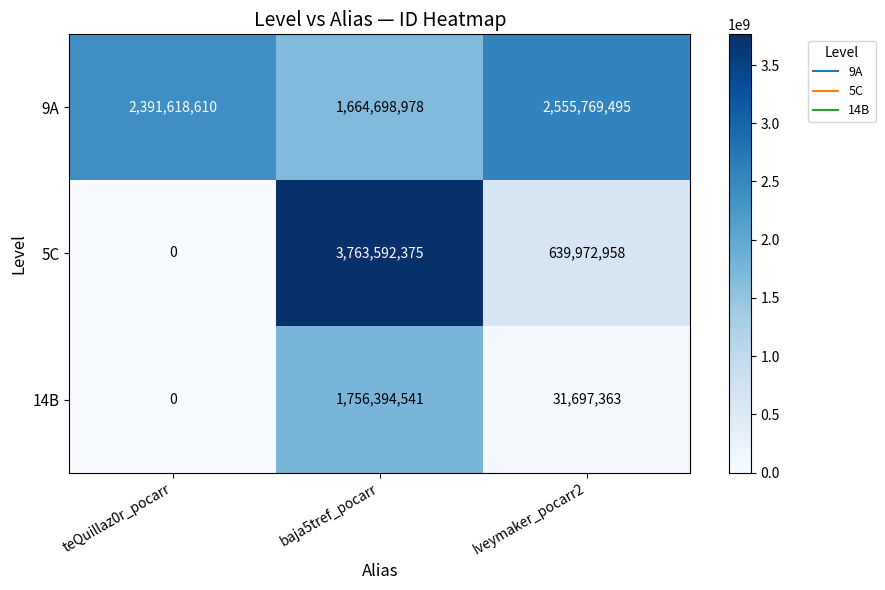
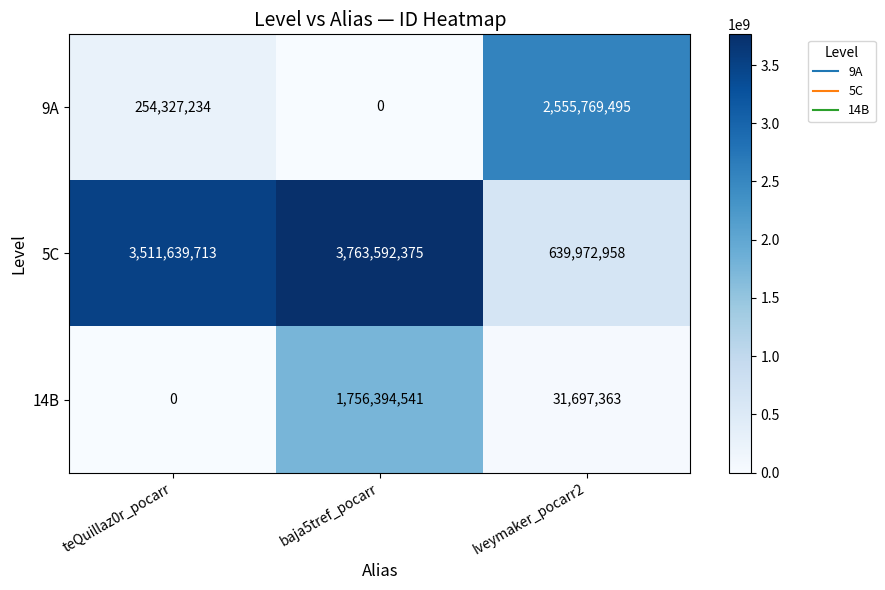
9A, teQuillaz0r_pocarr: 2,391,618,610 -> 254,327,234
9A, baja5tref_pocarr: 1,664,698,978 -> 0
5C, teQuillaz0r_pocarr: 0 -> 3,511,639,713
